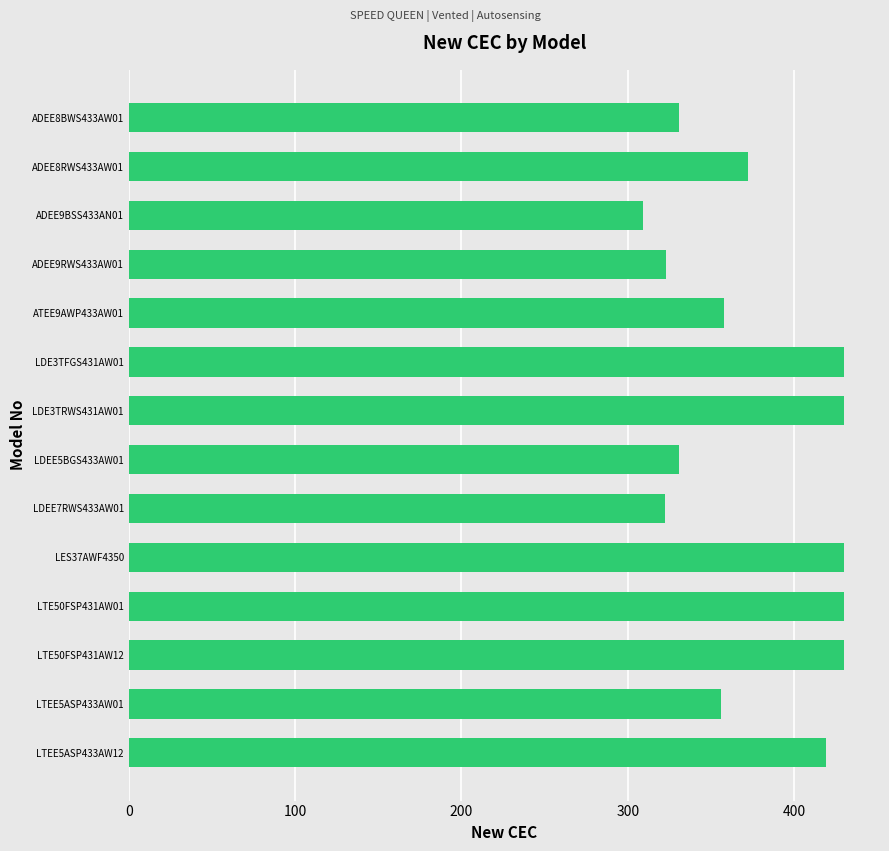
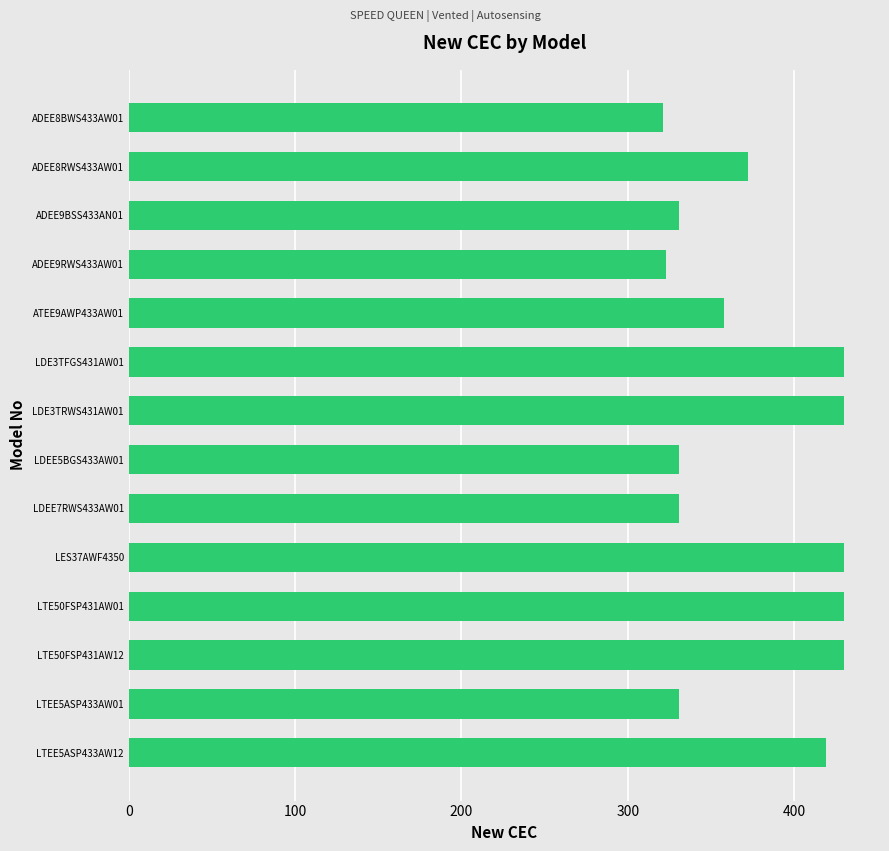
ADEE8BWS433AW01: 331 -> 321
ADEE9BSS433AN01: 309 -> 331
LDEE7RWS433AW01: 322 -> 331
LTEE5ASP433AW01: 356 -> 331
